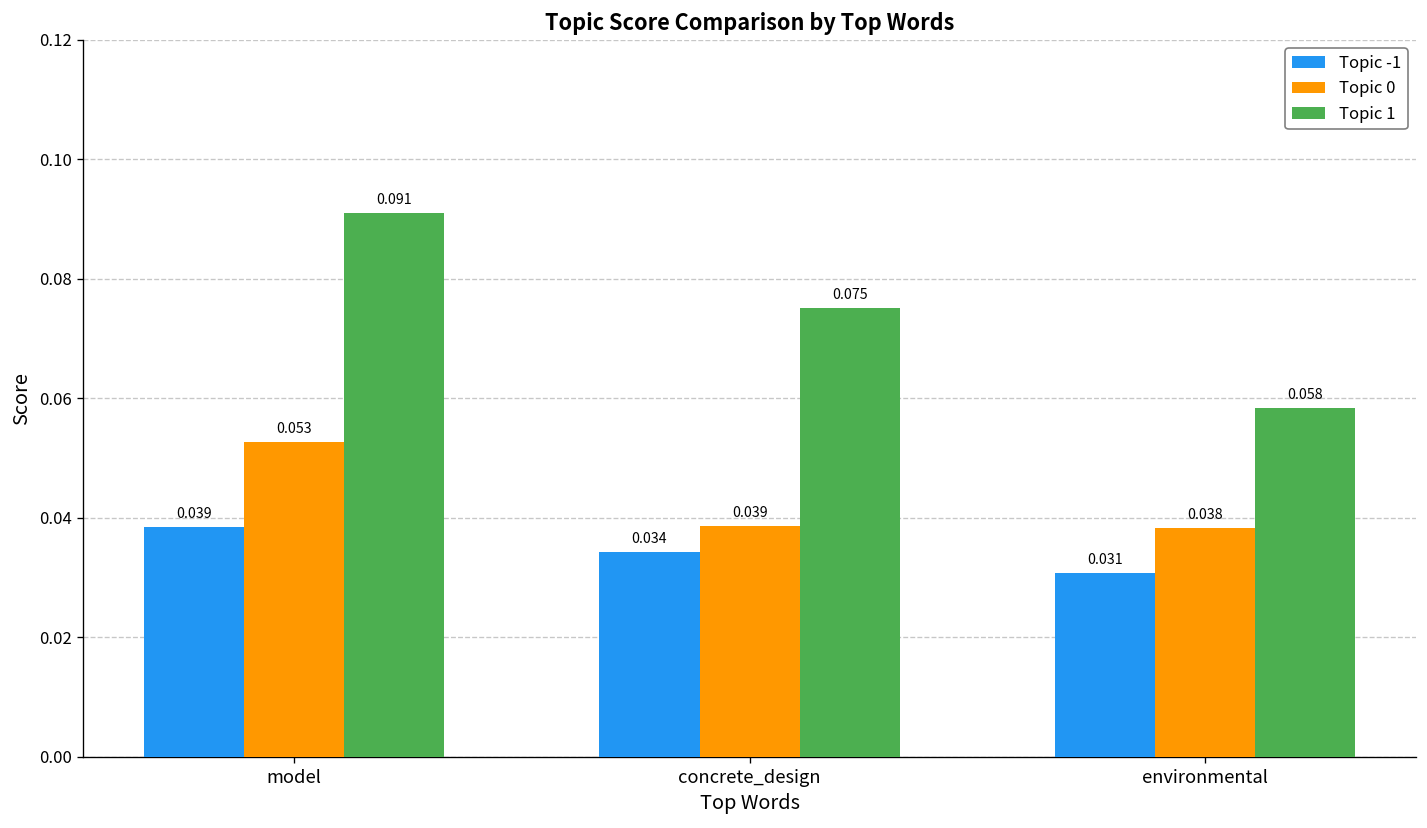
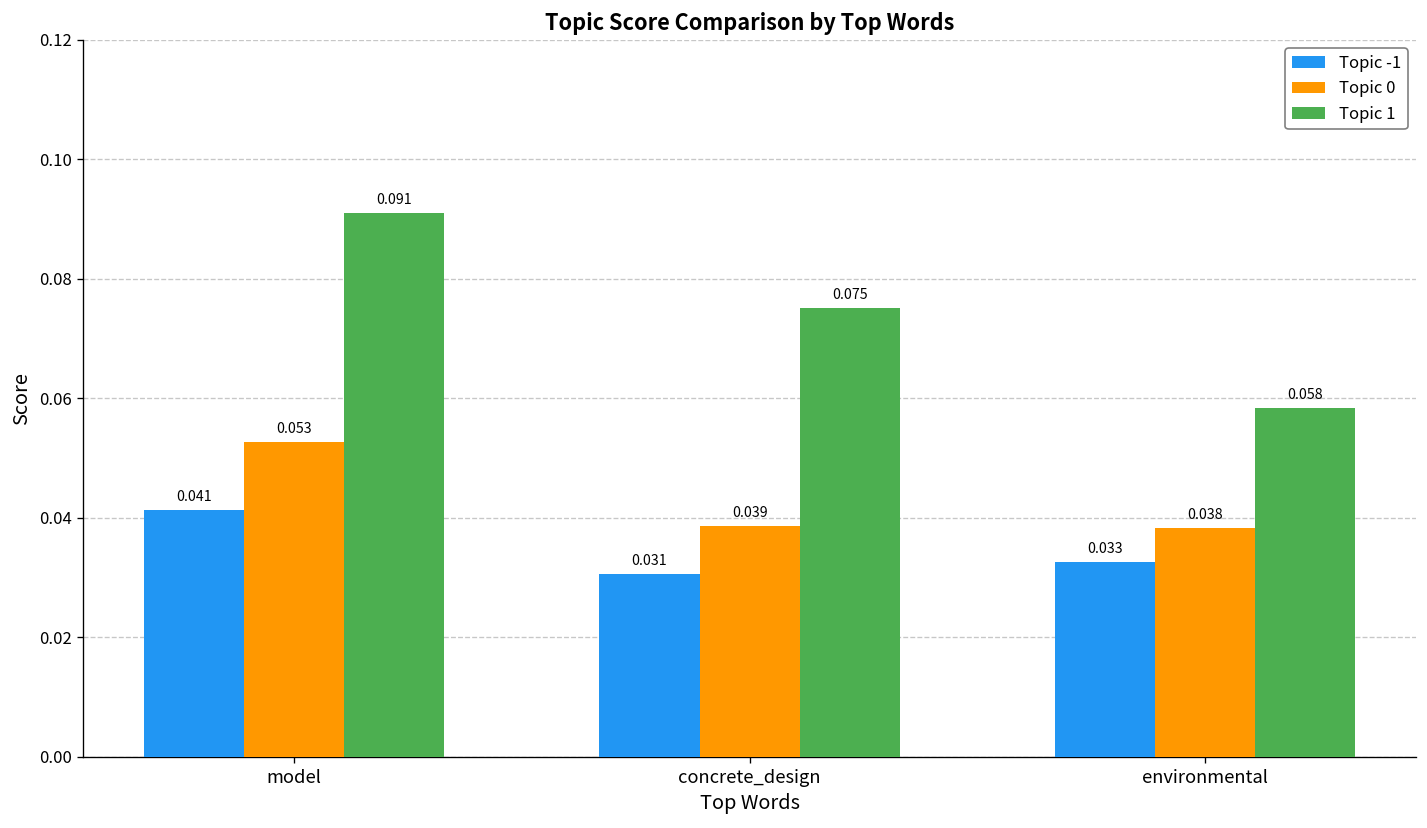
Topic -1, model: 0.039 -> 0.041
Topic -1, concrete_design: 0.034 -> 0.031
Topic -1, environmental: 0.031 -> 0.033
